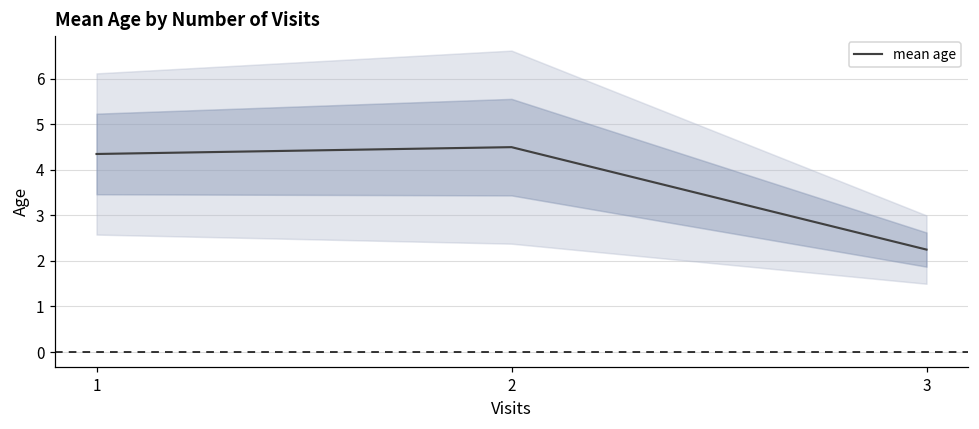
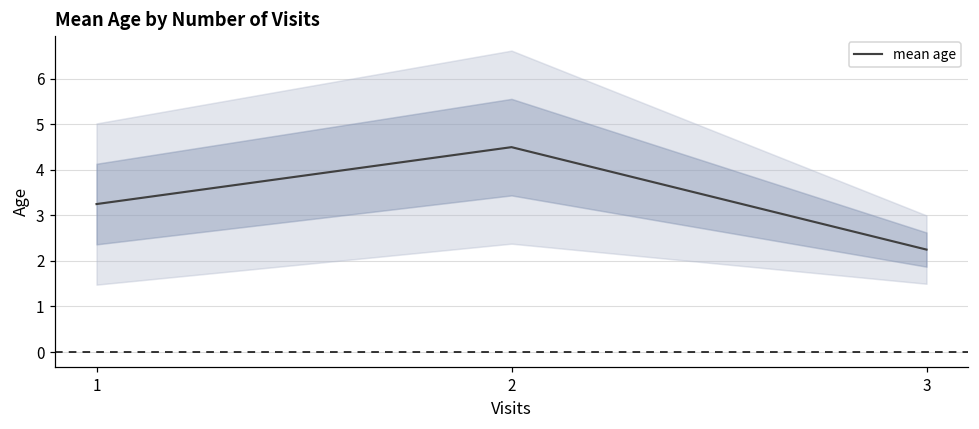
mean age, 1: 4.4 -> 3.3
